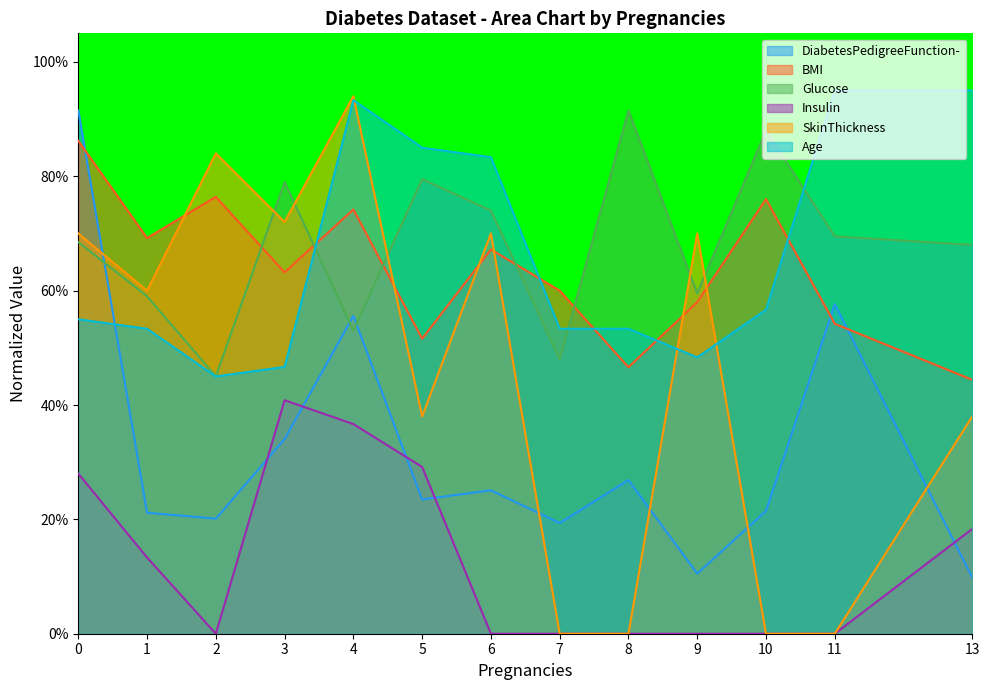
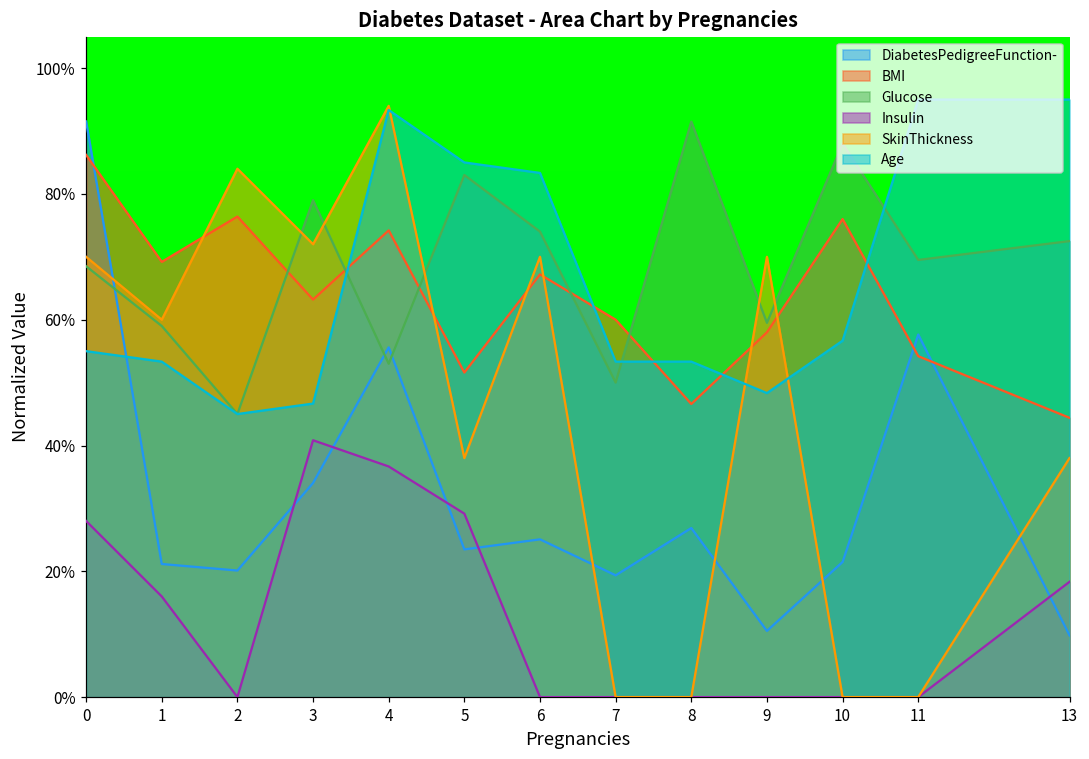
Insulin, 1: 13% -> 16%
Glucose, 5: 80% -> 83%
Glucose, 7: 48% -> 50%
Glucose, 13: 68% -> 73%
